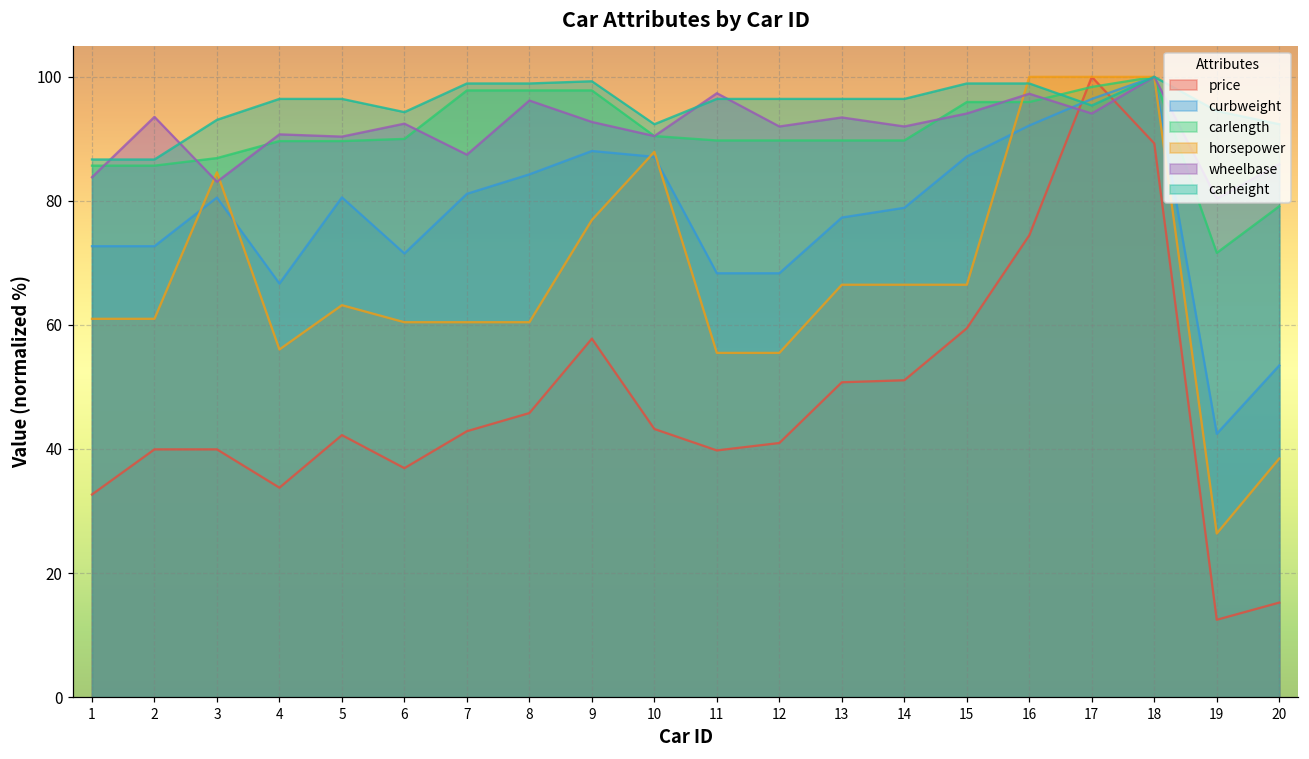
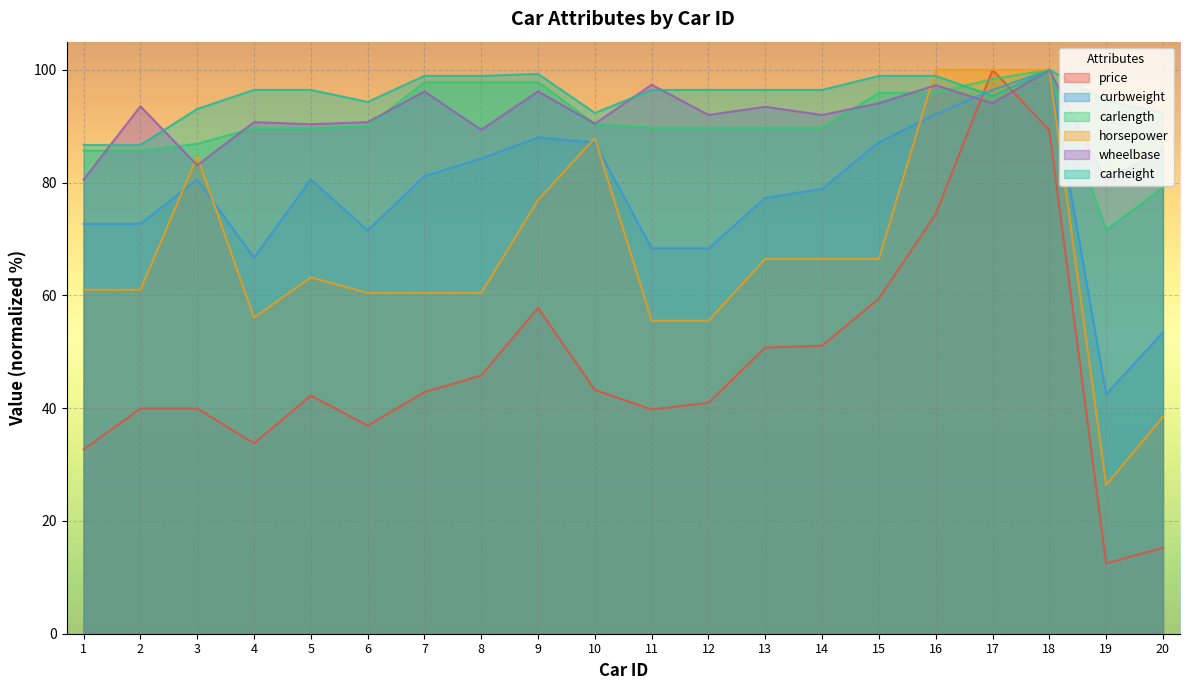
wheelbase, 1: 84 -> 81
wheelbase, 6: 92 -> 91
wheelbase, 7: 87 -> 96
wheelbase, 8: 96 -> 89
wheelbase, 9: 93 -> 96
